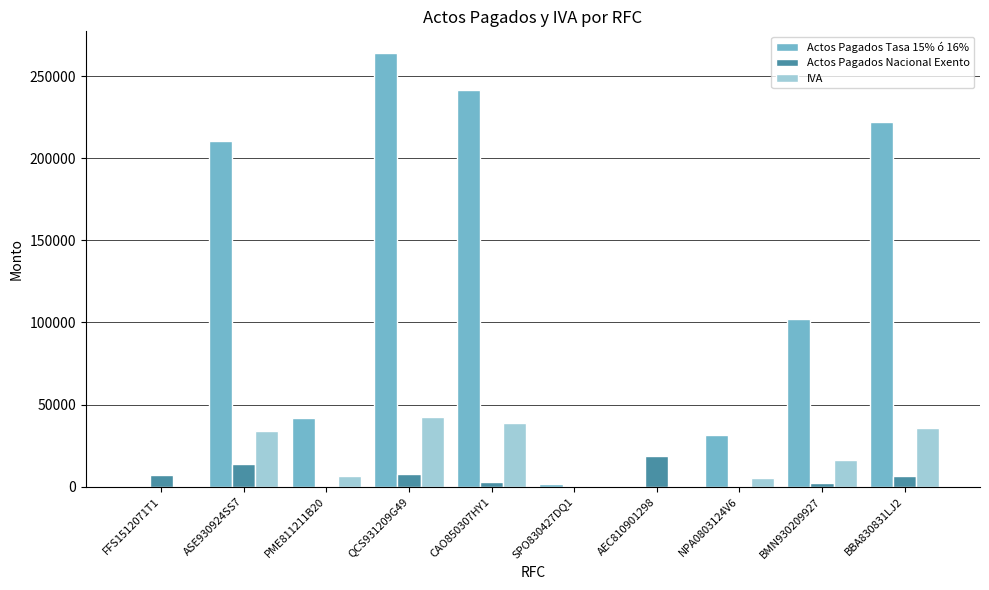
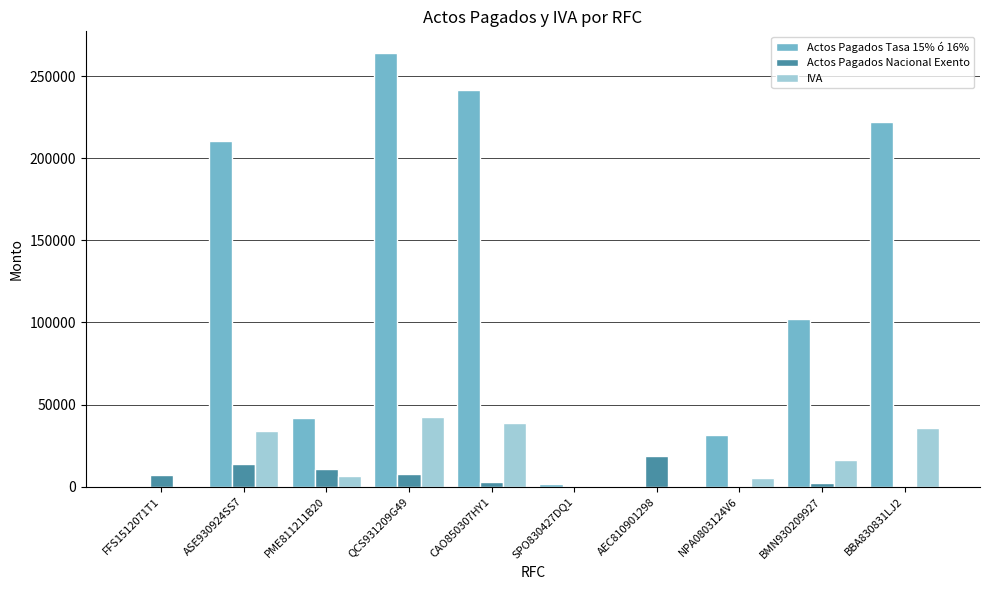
Actos Pagados Nacional Exento, PME811211B20: 0 -> 11000
Actos Pagados Nacional Exento, BBA830831LJ2: 6000 -> 0
